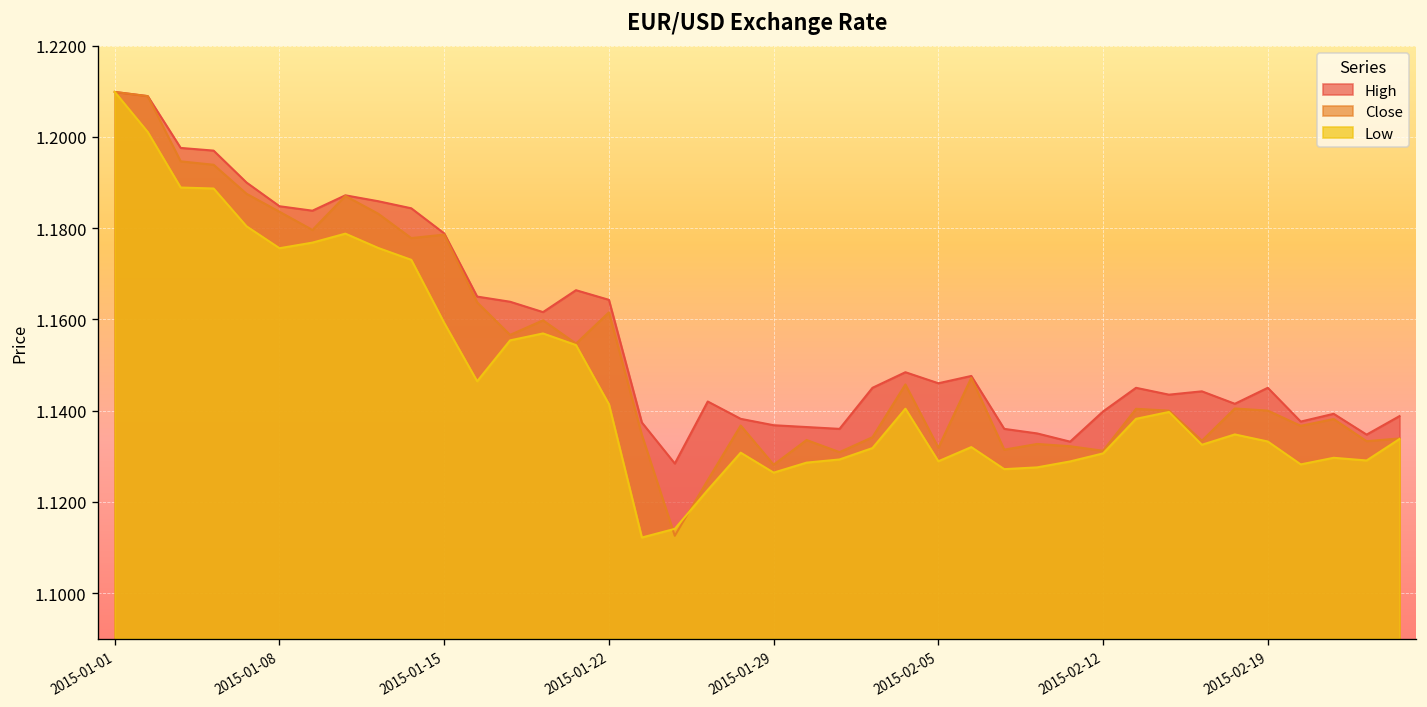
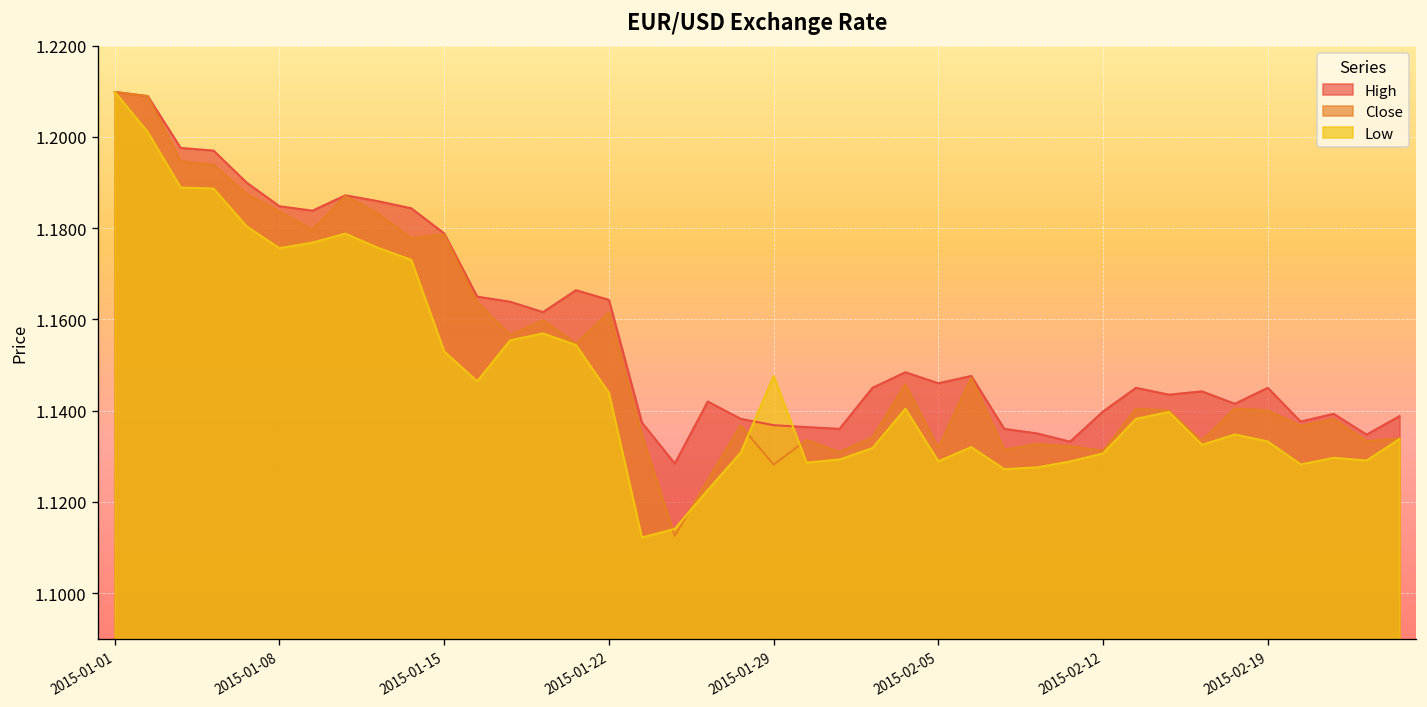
Low, 2015-01-15: 1.159 -> 1.153
Low, 2015-01-22: 1.141 -> 1.144
Low, 2015-01-29: 1.126 -> 1.148
